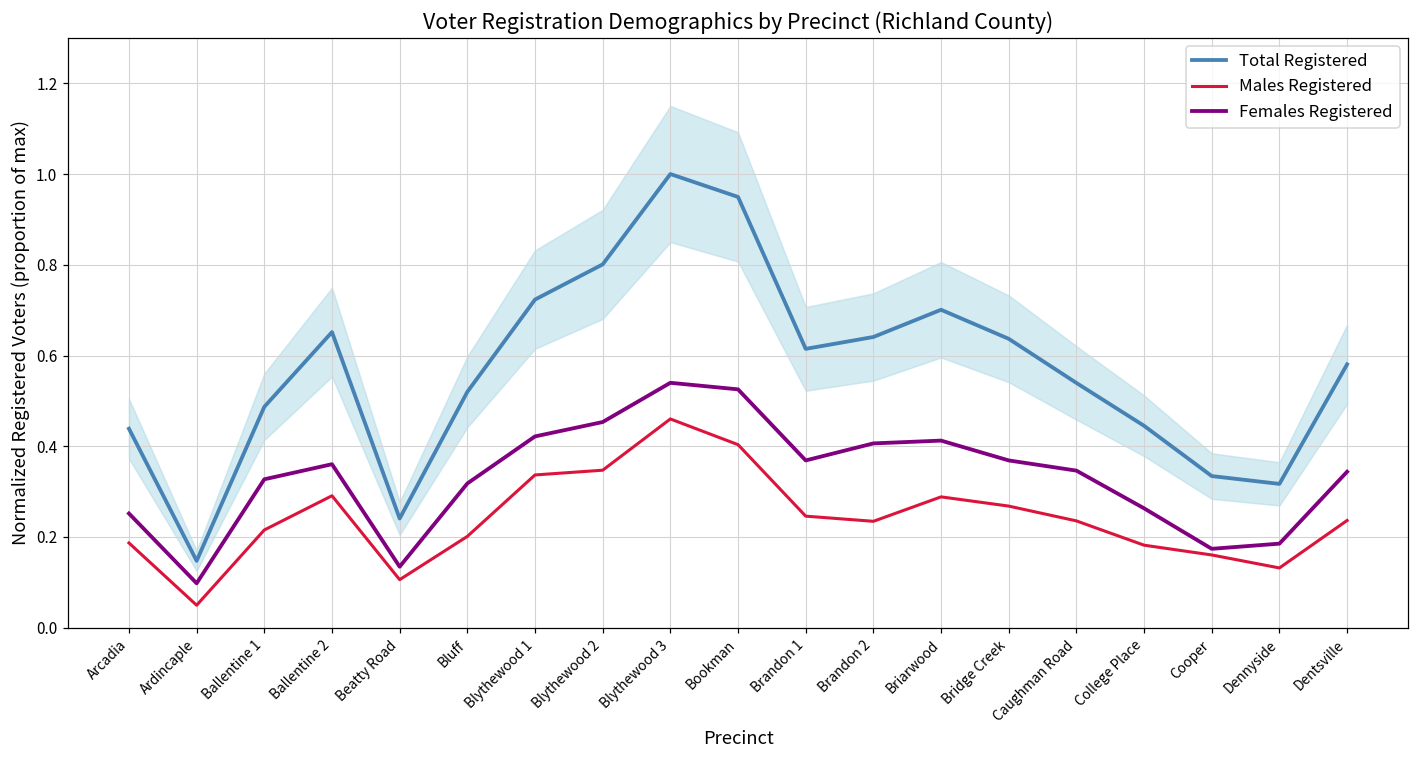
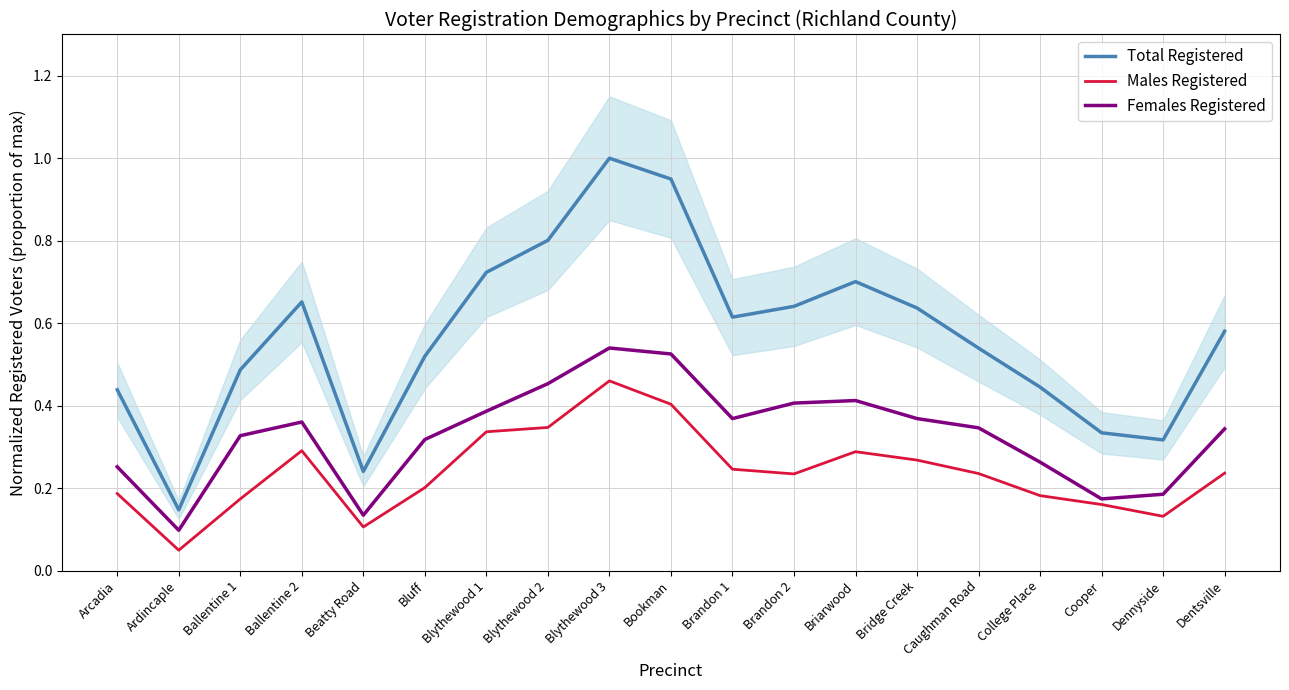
Males Registered, Ballentine 1: 0.22 -> 0.17
Females Registered, Blythewood 1: 0.42 -> 0.39
